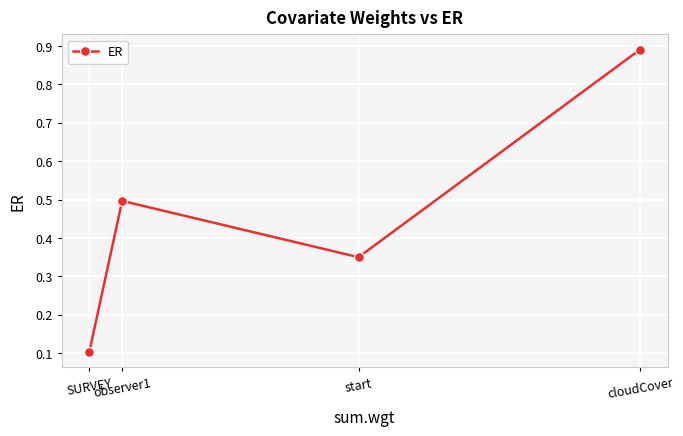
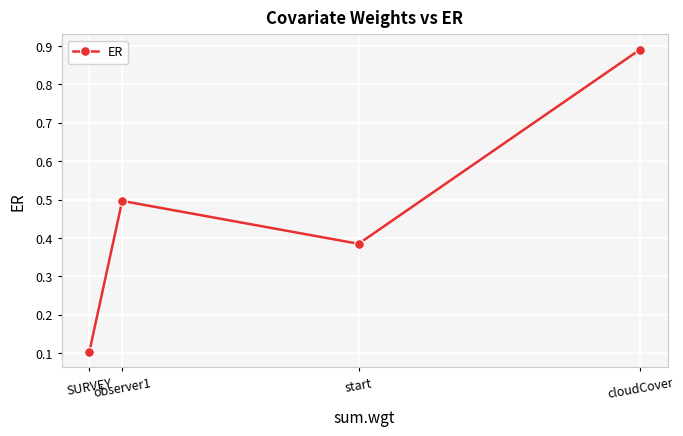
start: 0.35 -> 0.38
